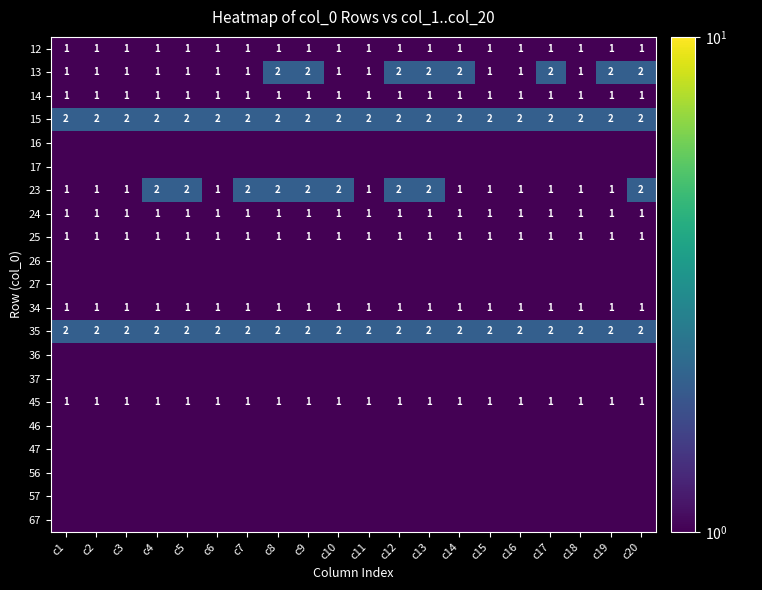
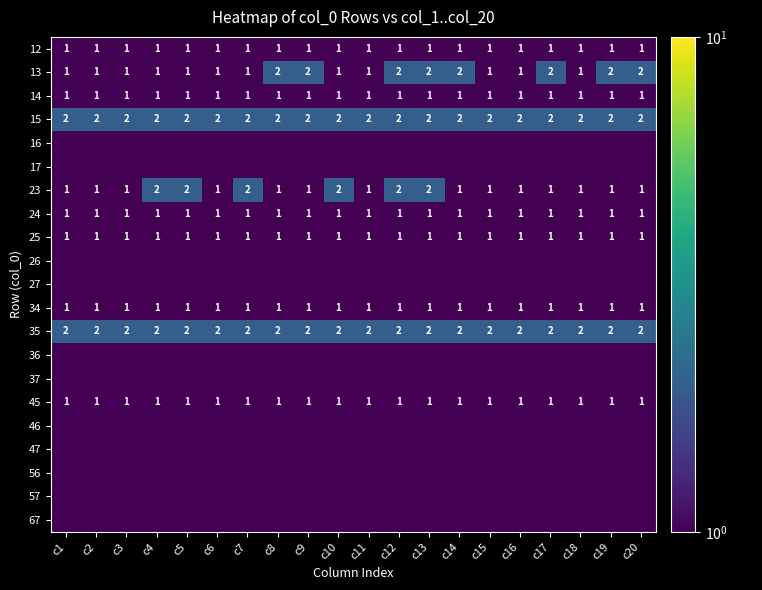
23, c8: 2 -> 1
23, c9: 2 -> 1
23, c20: 2 -> 1
